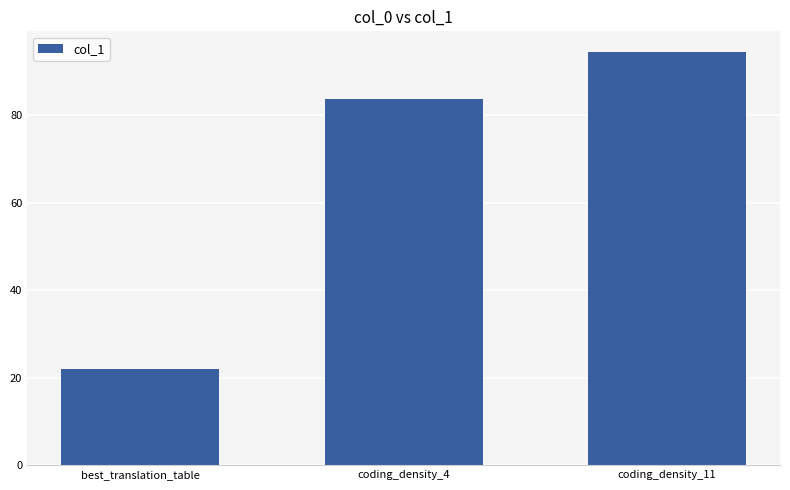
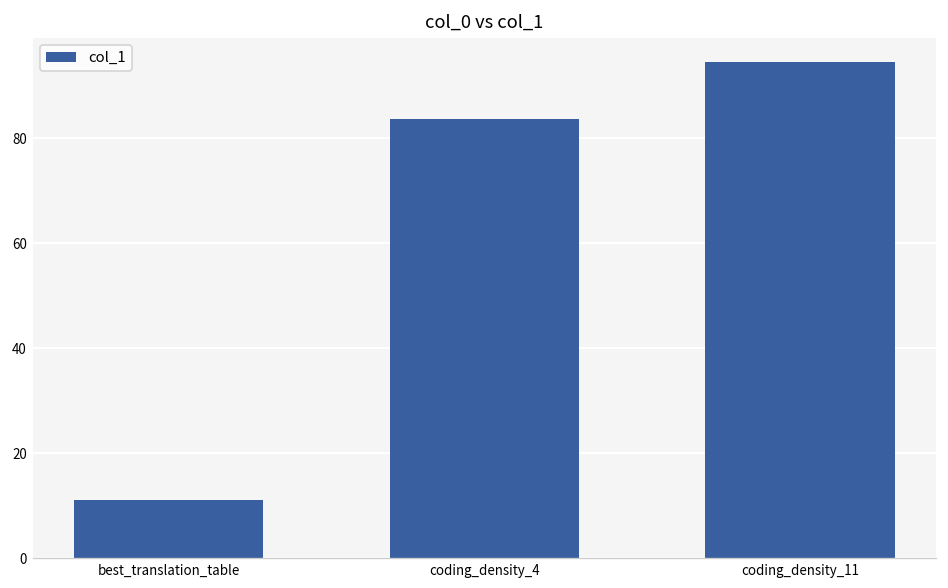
best_translation_table: 22 -> 11
